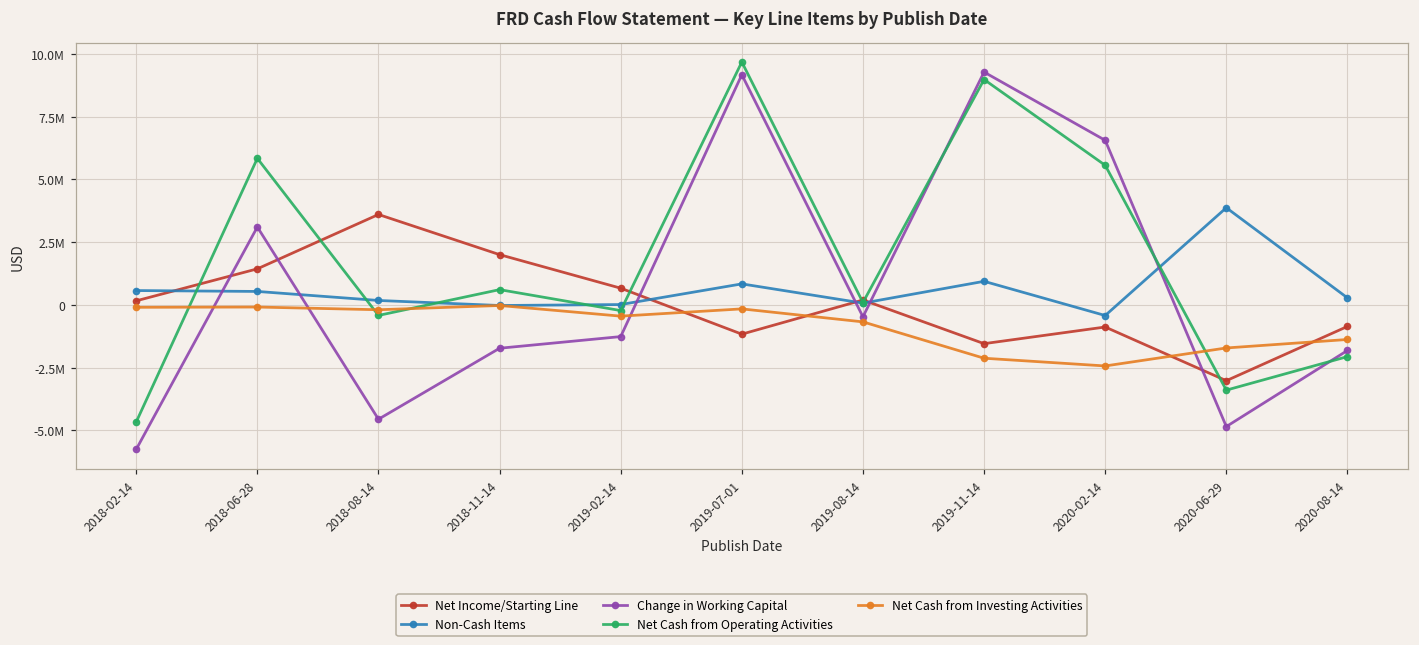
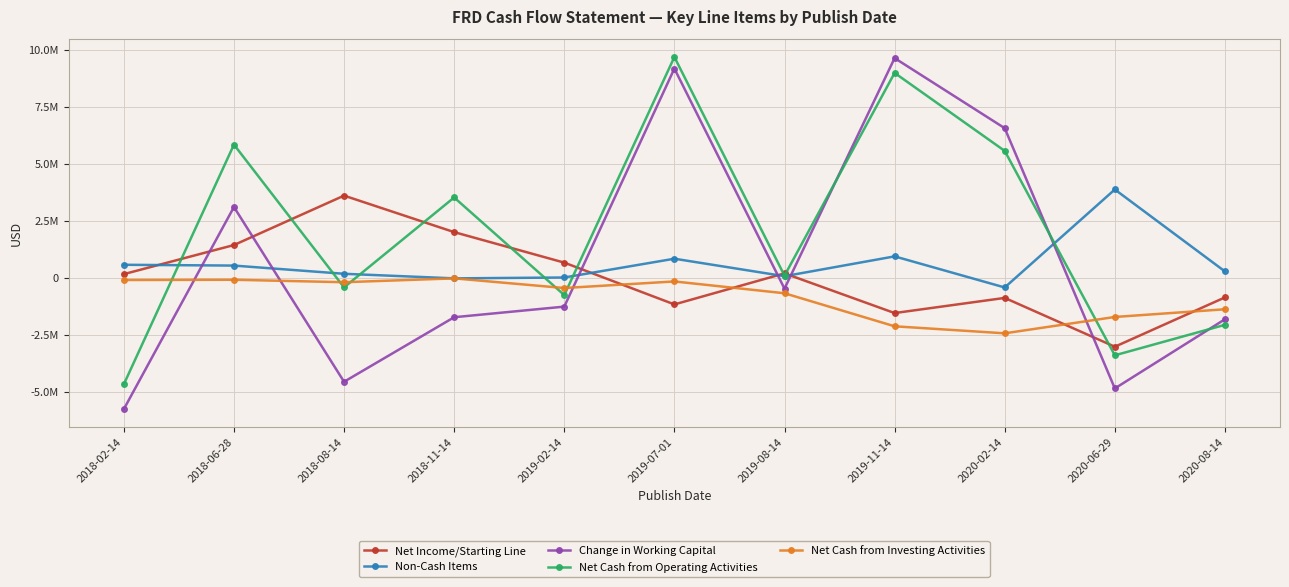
Net Cash from Operating Activities, 2018-11-14: 600000 -> 3500000
Net Cash from Operating Activities, 2019-02-14: -200000 -> -800000
Change in Working Capital, 2019-11-14: 9300000 -> 9600000
